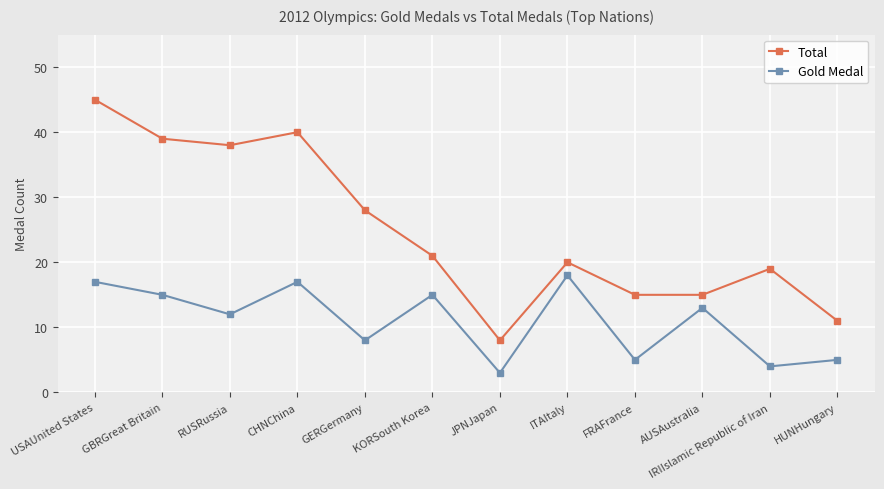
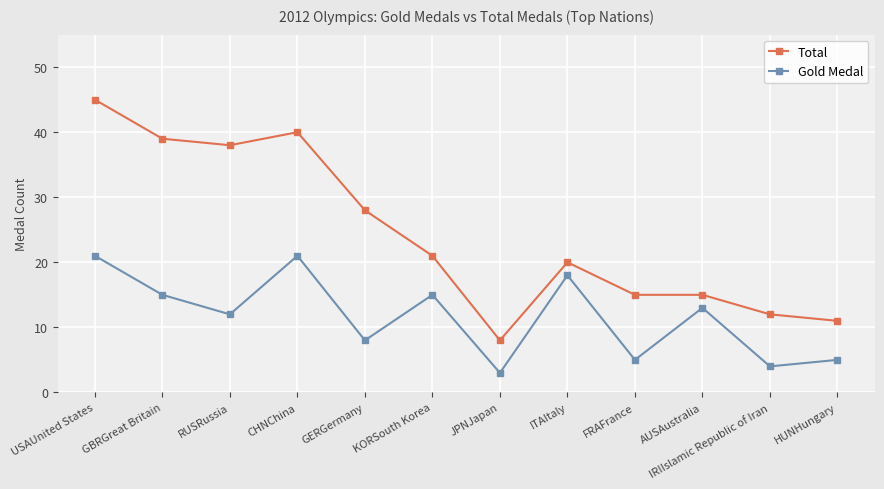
Gold Medal, USAUnited States: 17 -> 21
Gold Medal, CHNChina: 17 -> 21
Total, IRIIslamic Republic of Iran: 19 -> 12
